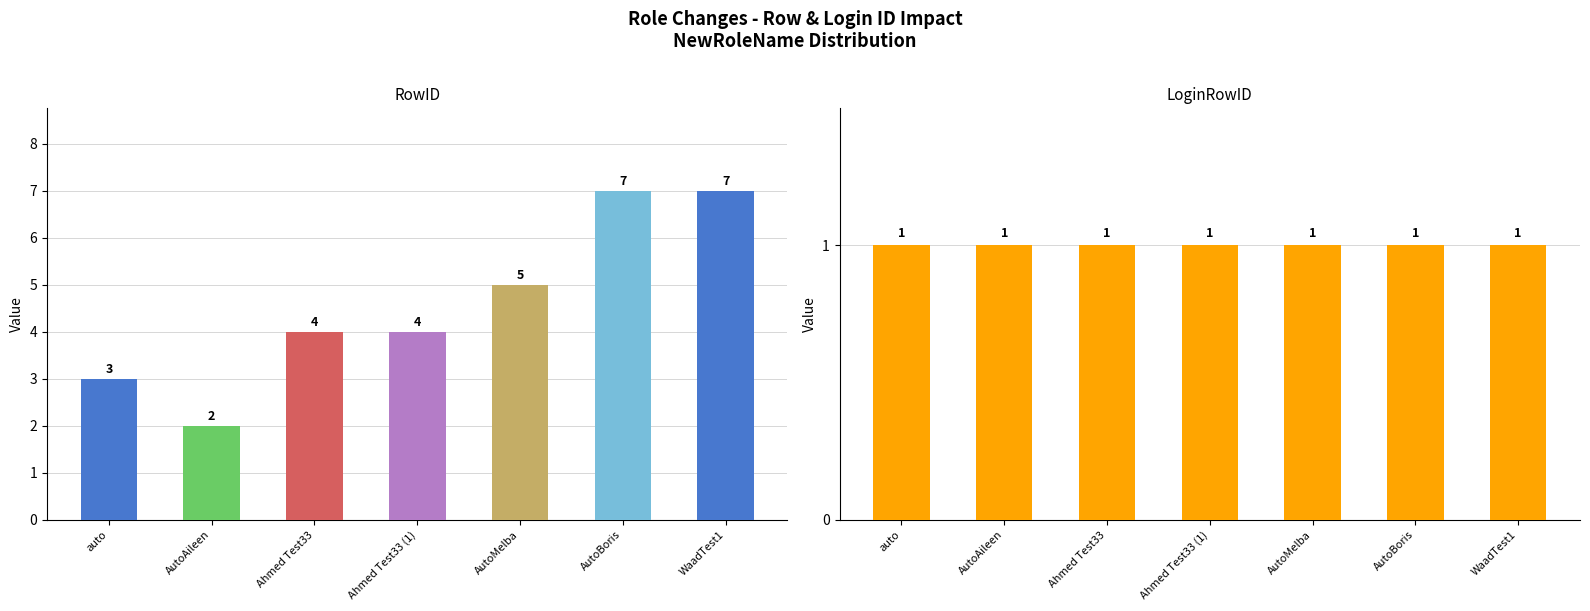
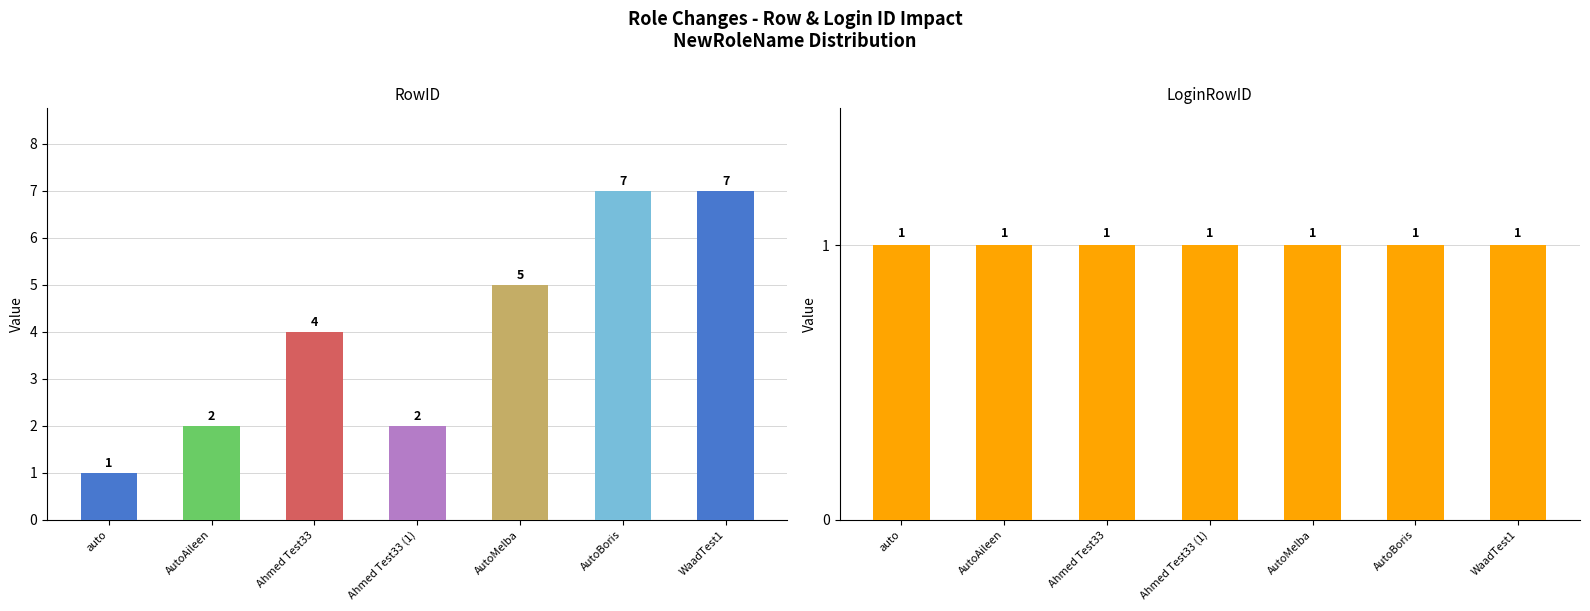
RowID, auto: 3 -> 1
RowID, Ahmed Test33 (1): 4 -> 2
